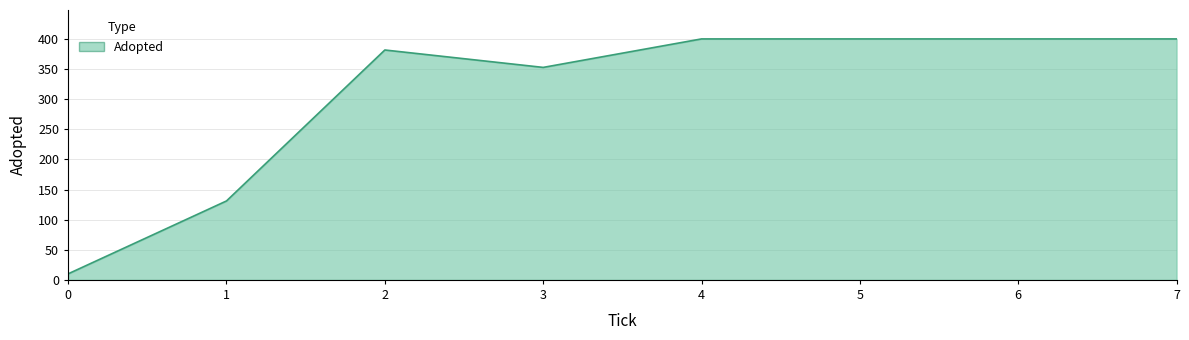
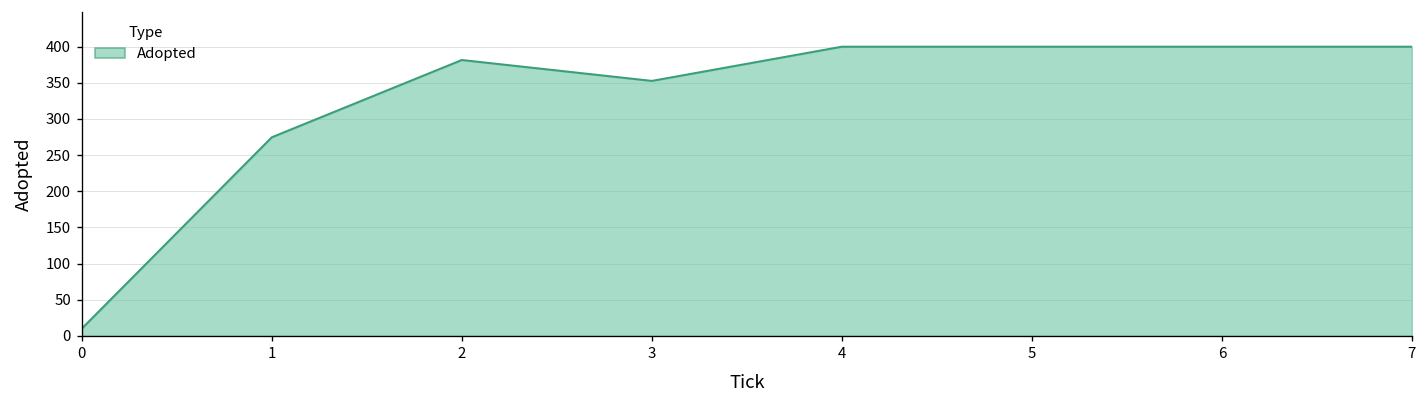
1: 130 -> 270
